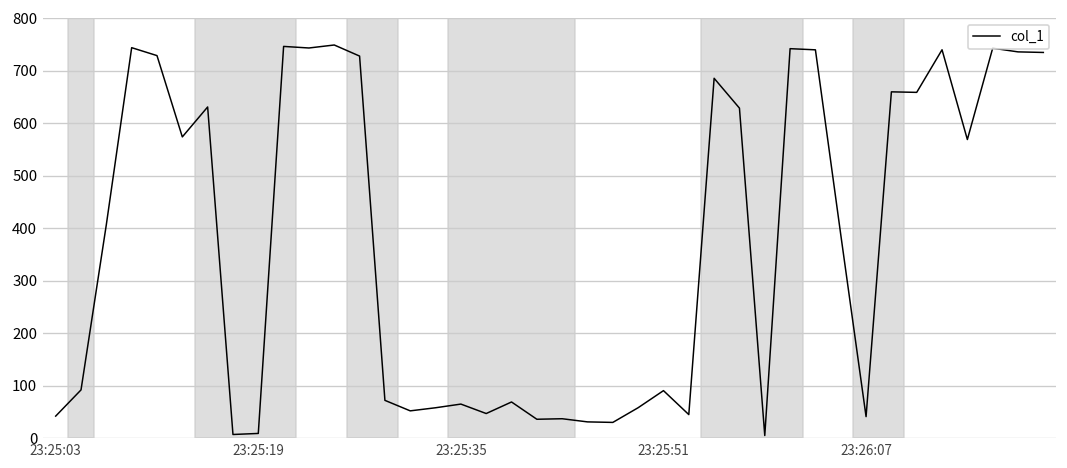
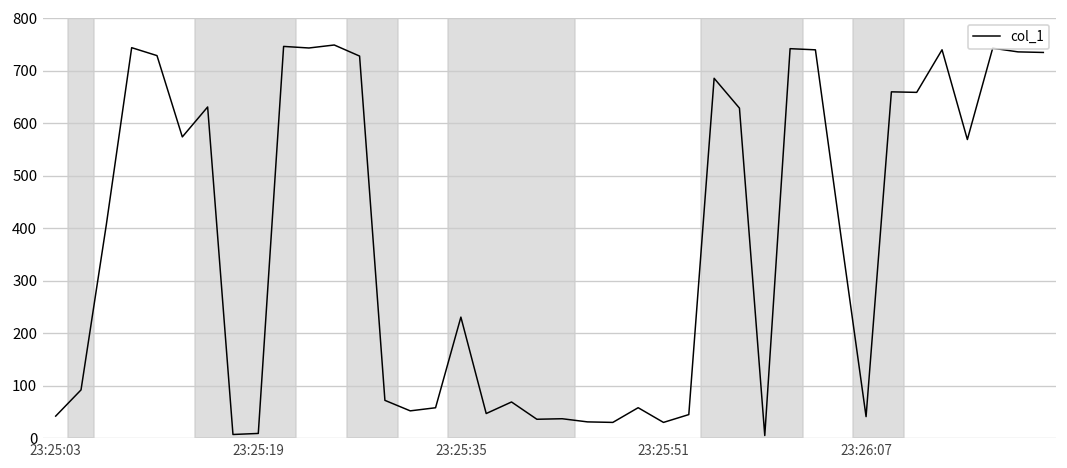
23:25:35: 60 -> 230
23:25:51: 90 -> 30
